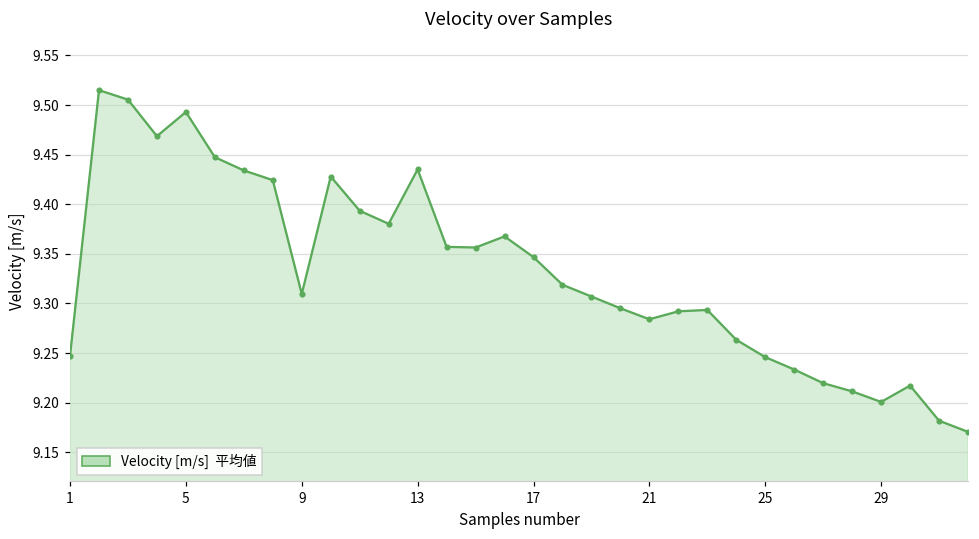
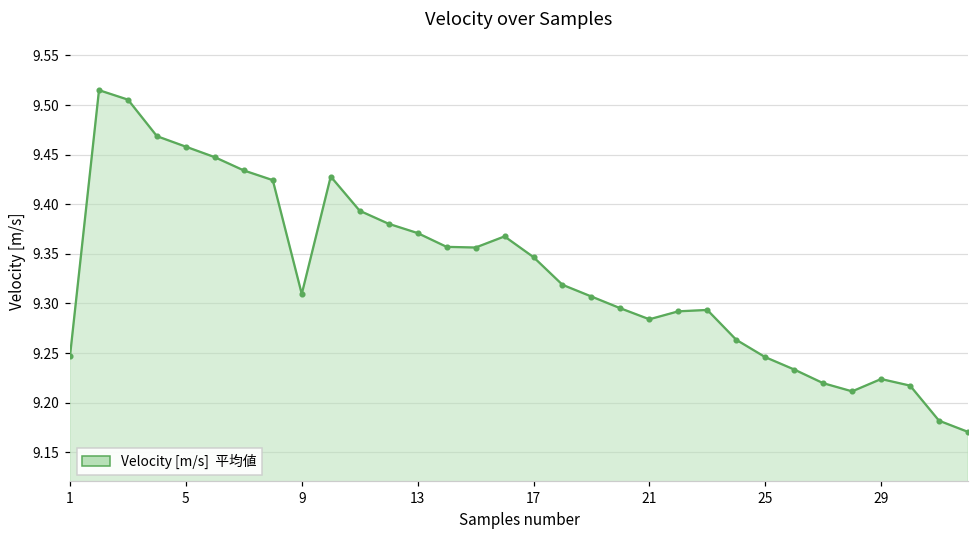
5: 9.49 -> 9.46
13: 9.44 -> 9.37
29: 9.20 -> 9.22
